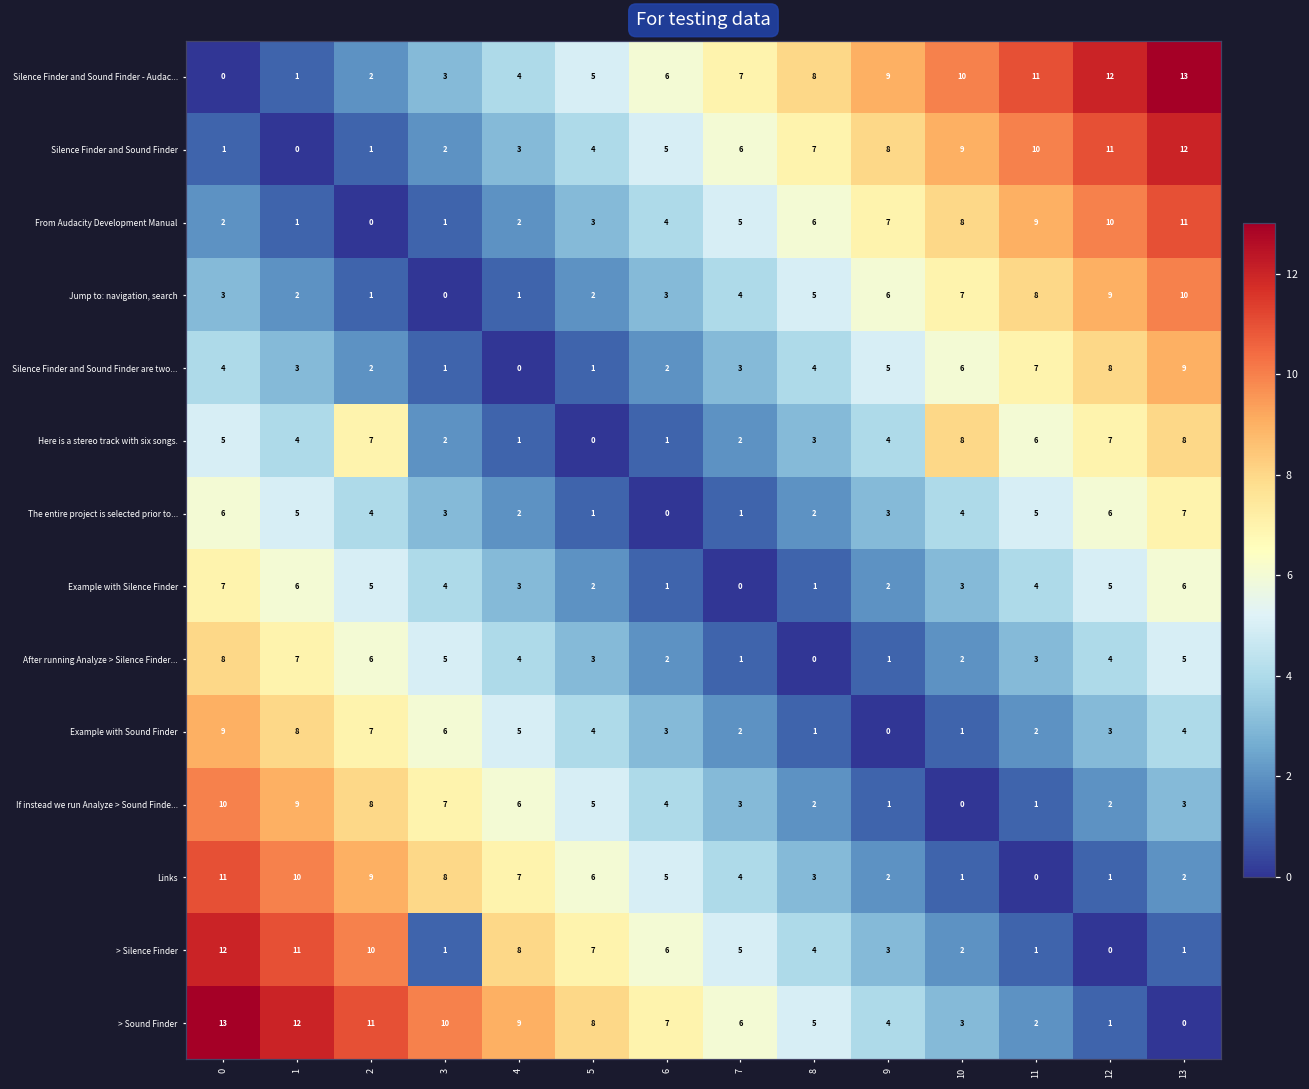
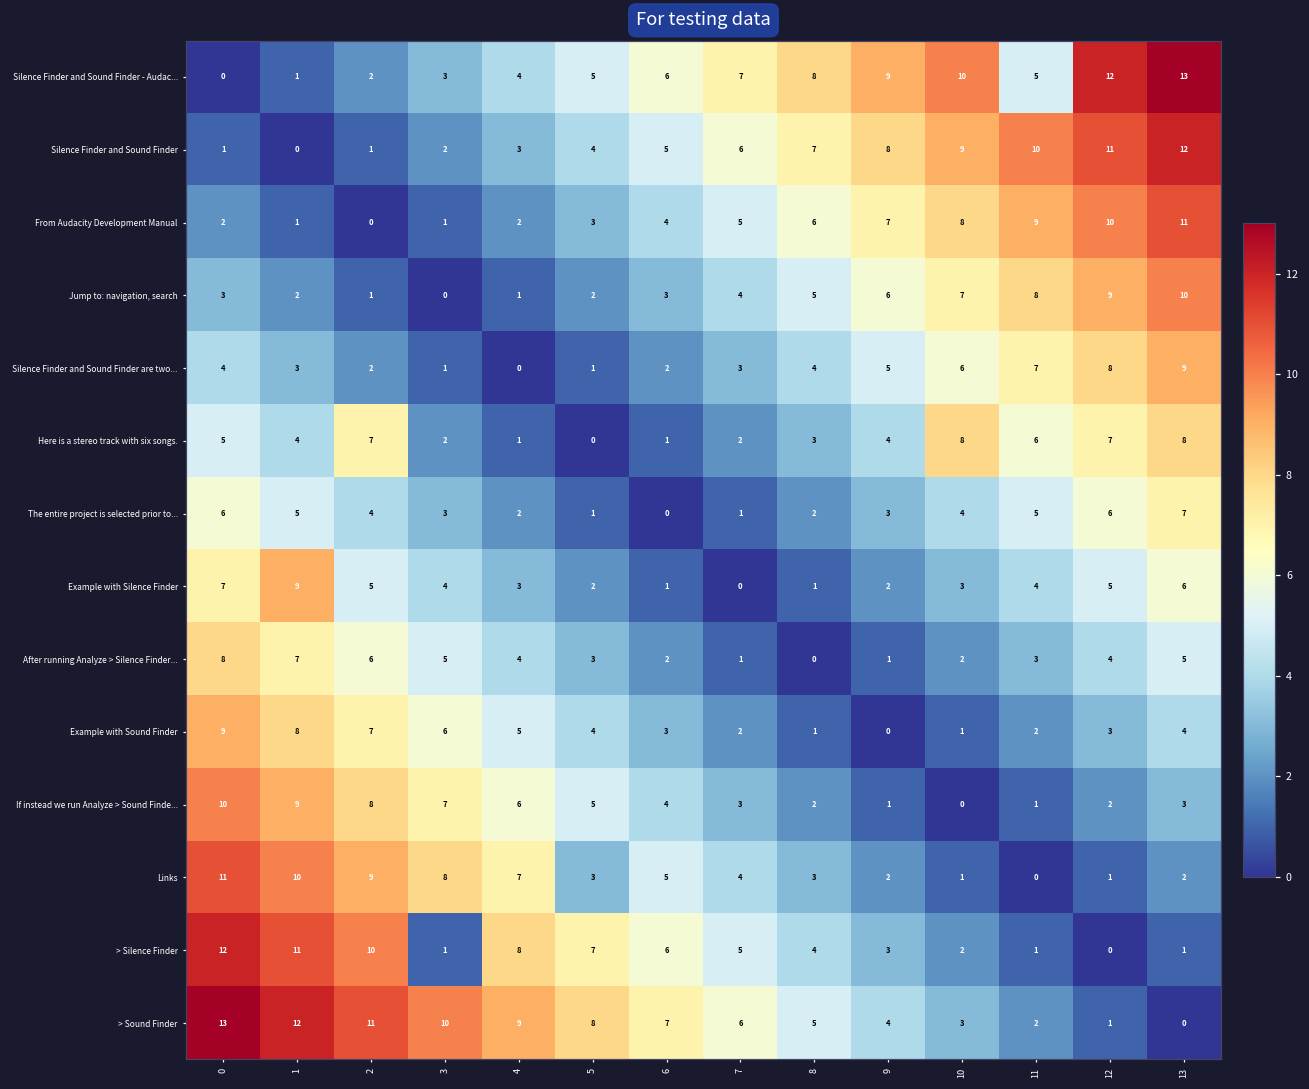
Silence Finder and Sound Finder - Audac..., 11: 11 -> 5
Example with Silence Finder, 1: 6 -> 9
Links, 5: 6 -> 3
